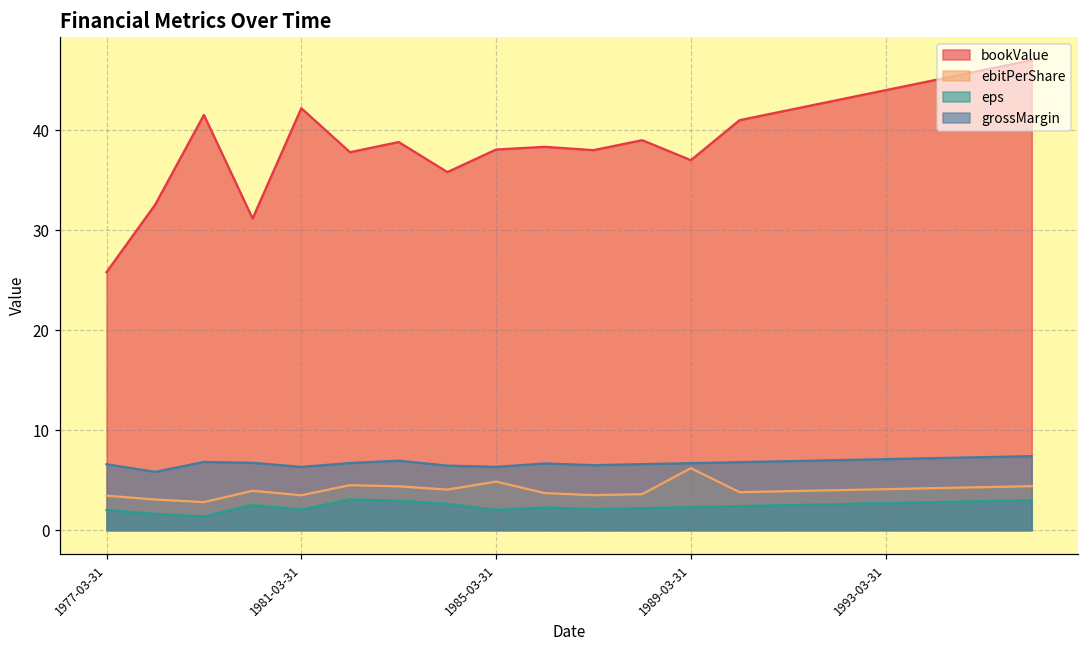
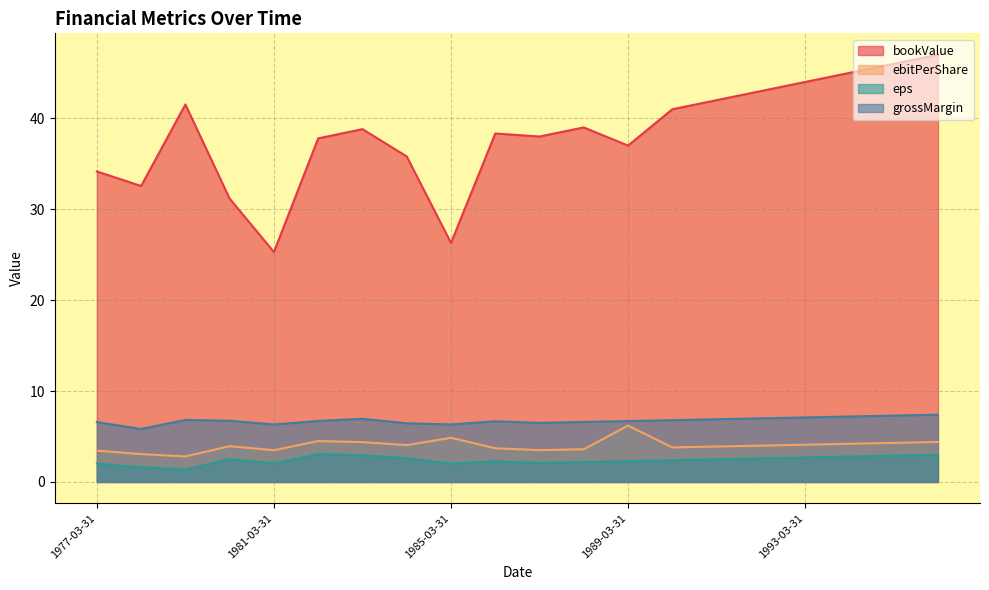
bookValue, 1977-03-31: 26 -> 34
bookValue, 1981-03-31: 42 -> 25
bookValue, 1985-03-31: 38 -> 26
